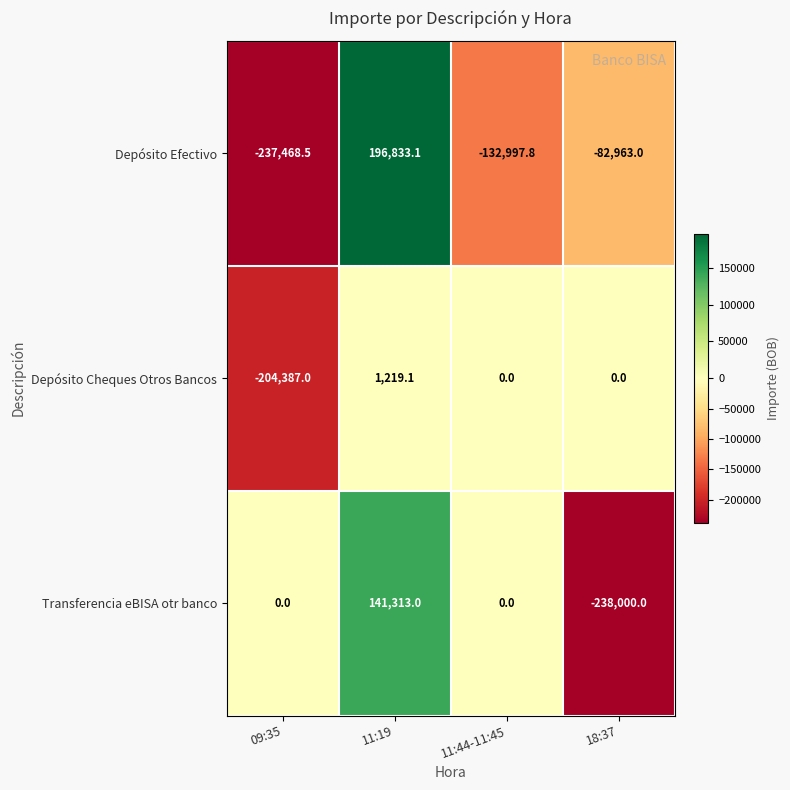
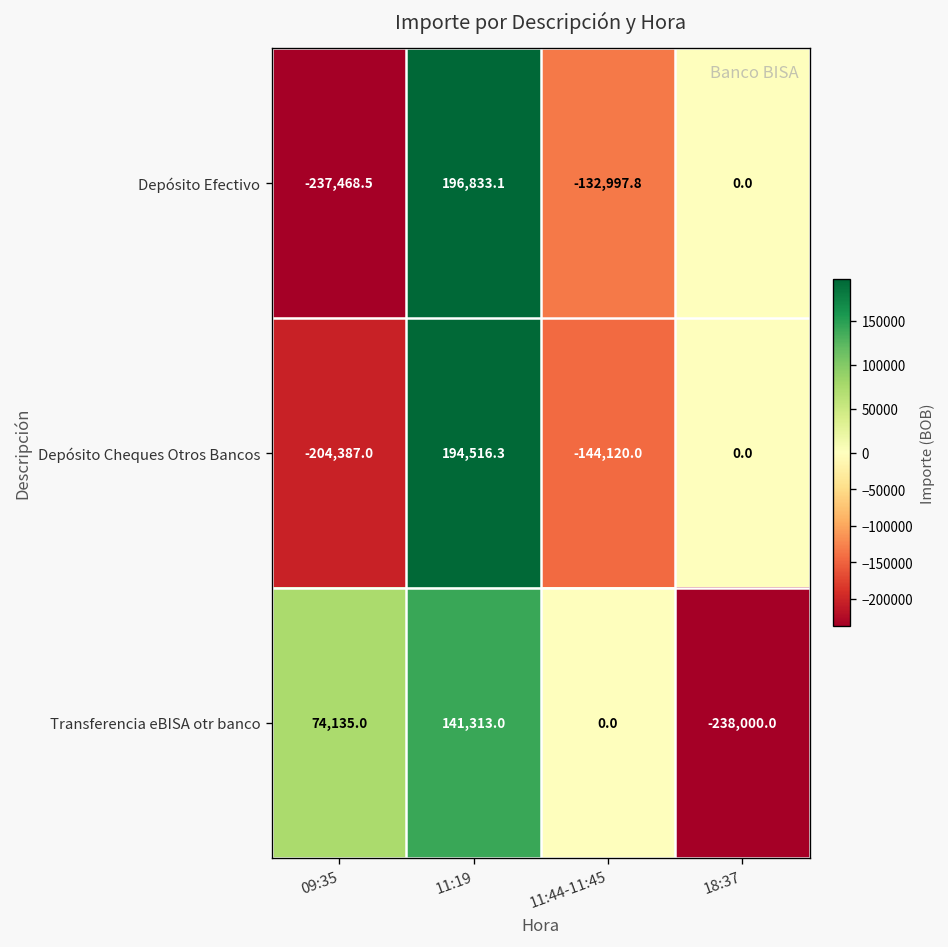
Depósito Efectivo, 18:37: -82,963.0 -> 0.0
Depósito Cheques Otros Bancos, 11:19: 1,219.1 -> 194,516.3
Depósito Cheques Otros Bancos, 11:44-11:45: 0.0 -> -144,120.0
Transferencia eBISA otr banco, 09:35: 0.0 -> 74,135.0
